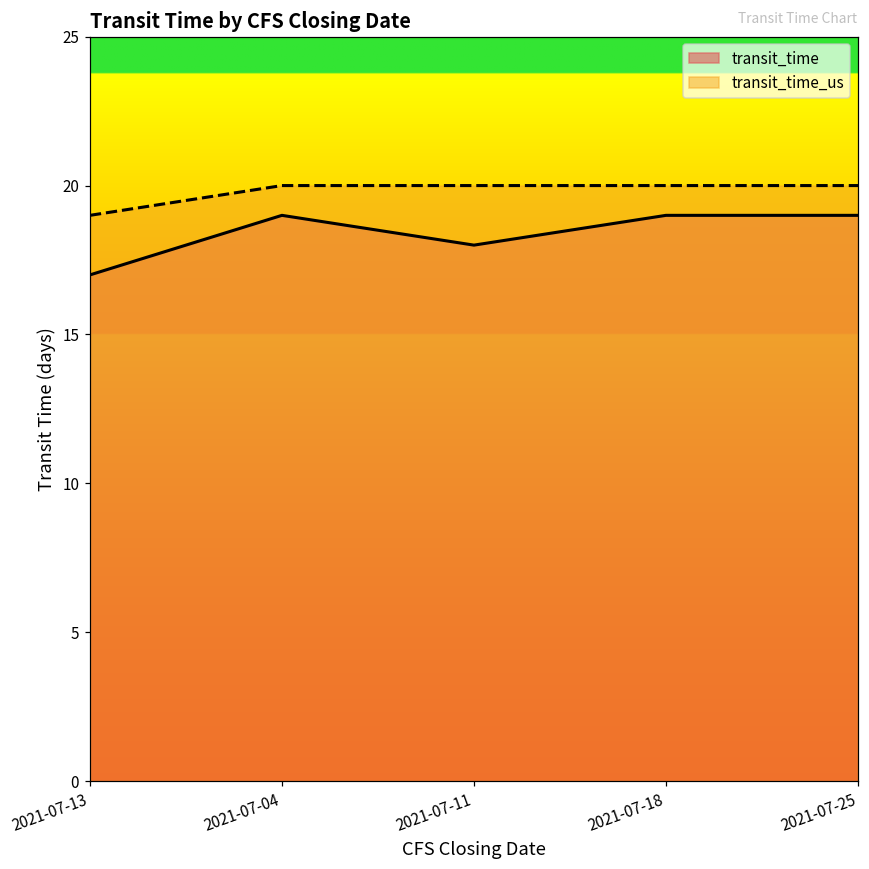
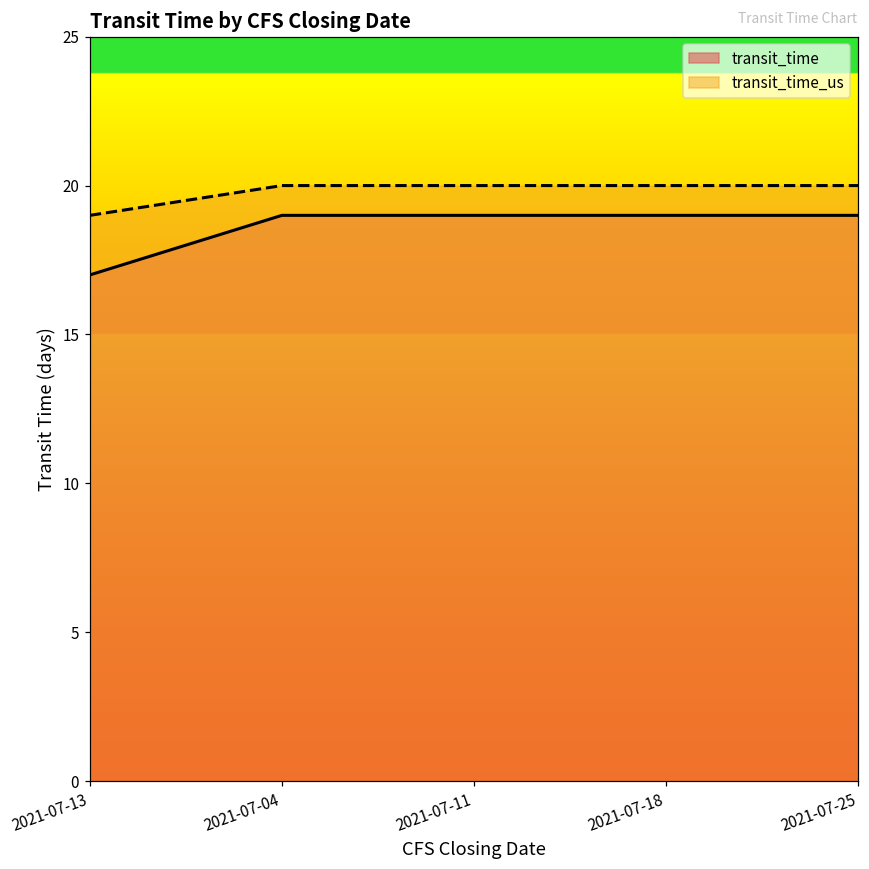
transit_time, 2021-07-11: 18 -> 19
